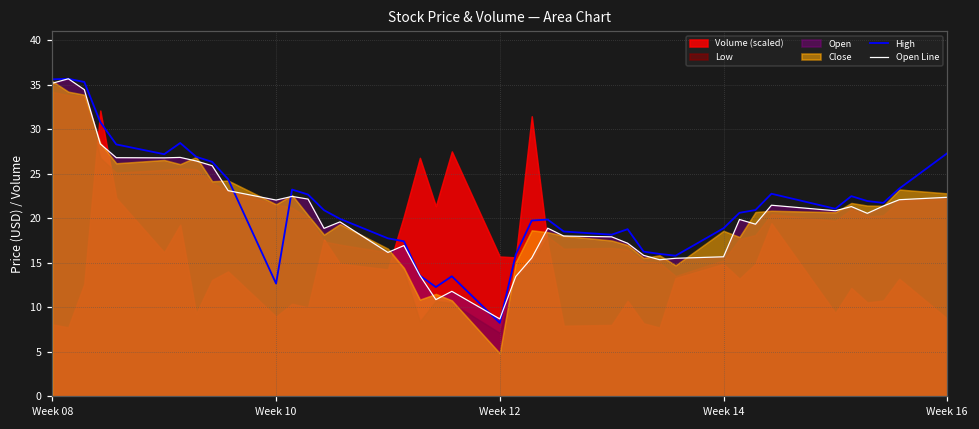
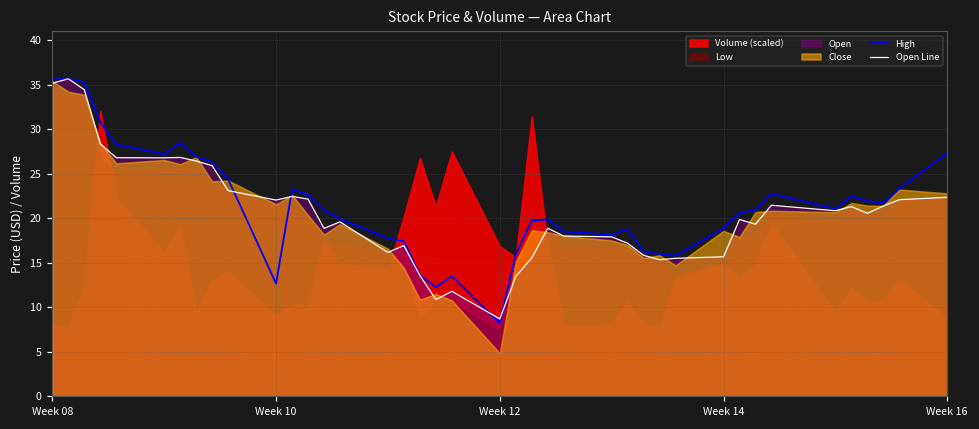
Volume (scaled), Week 12: 16 -> 17
